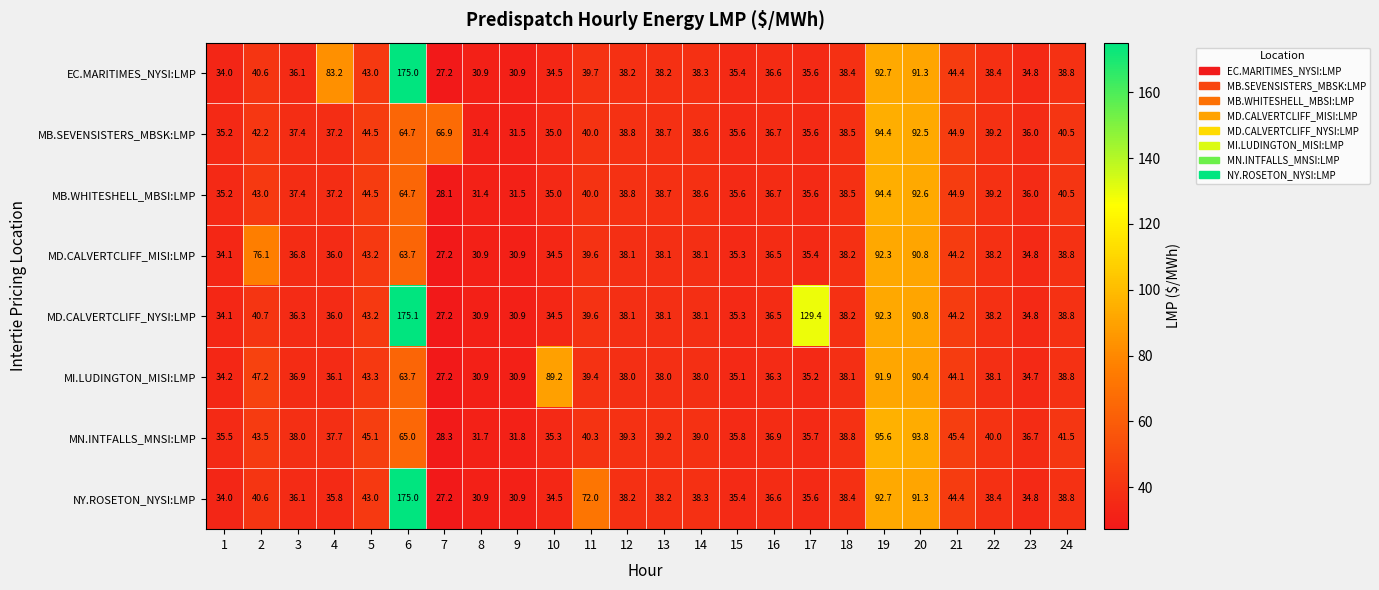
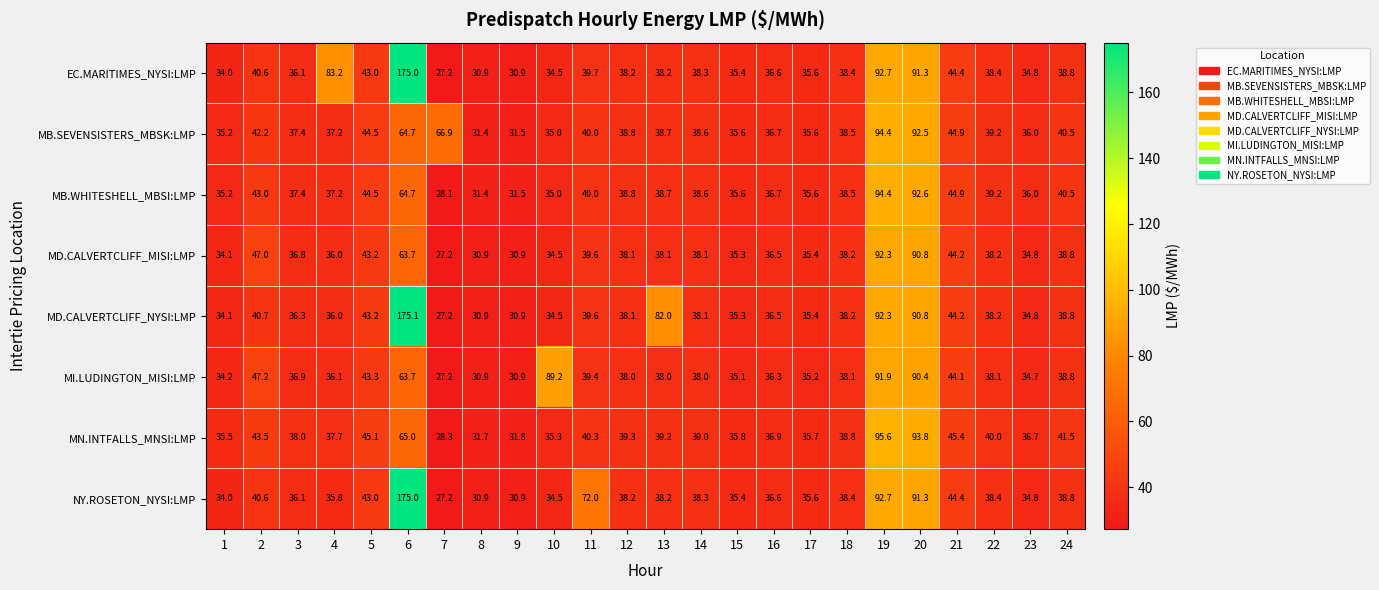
MD.CALVERTCLIFF_MISI:LMP, 2: 76.1 -> 47.0
MD.CALVERTCLIFF_NYSI:LMP, 13: 38.1 -> 82.0
MD.CALVERTCLIFF_NYSI:LMP, 17: 129.4 -> 35.4
